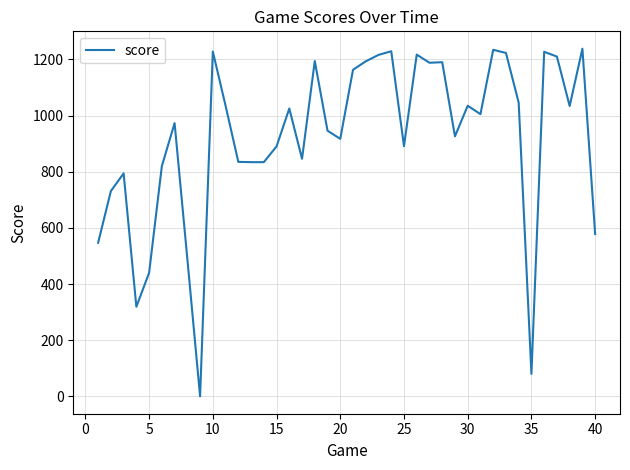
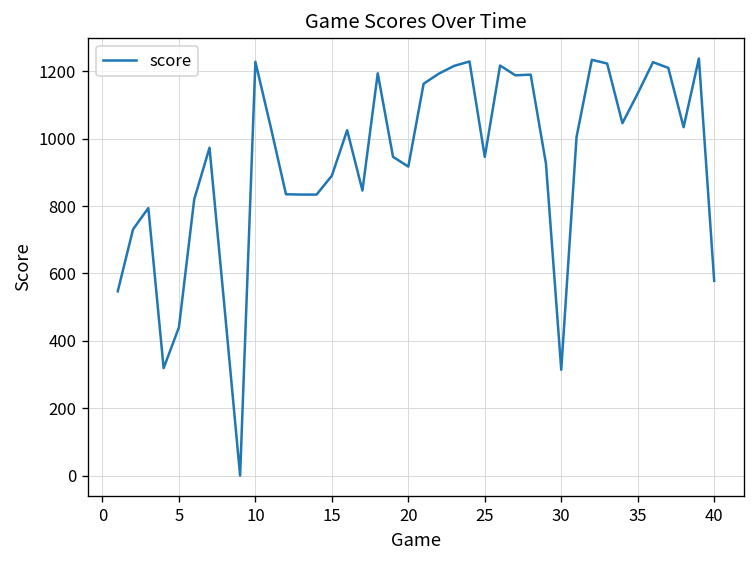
25: 890 -> 950
30: 1040 -> 310
35: 80 -> 1130
